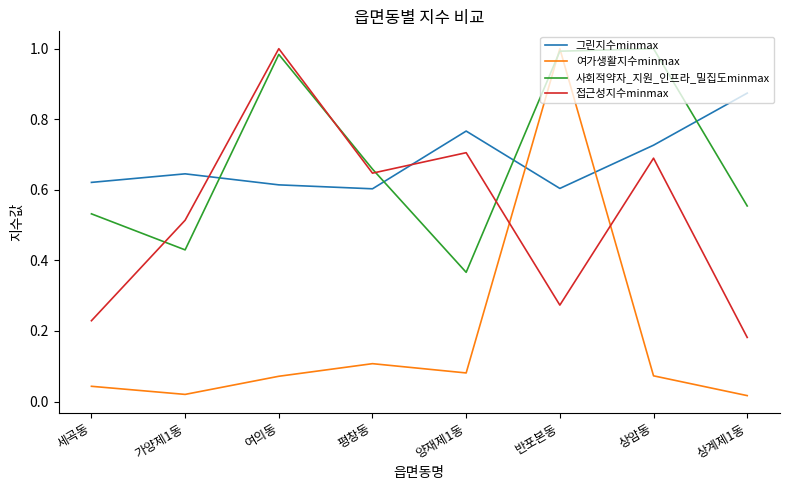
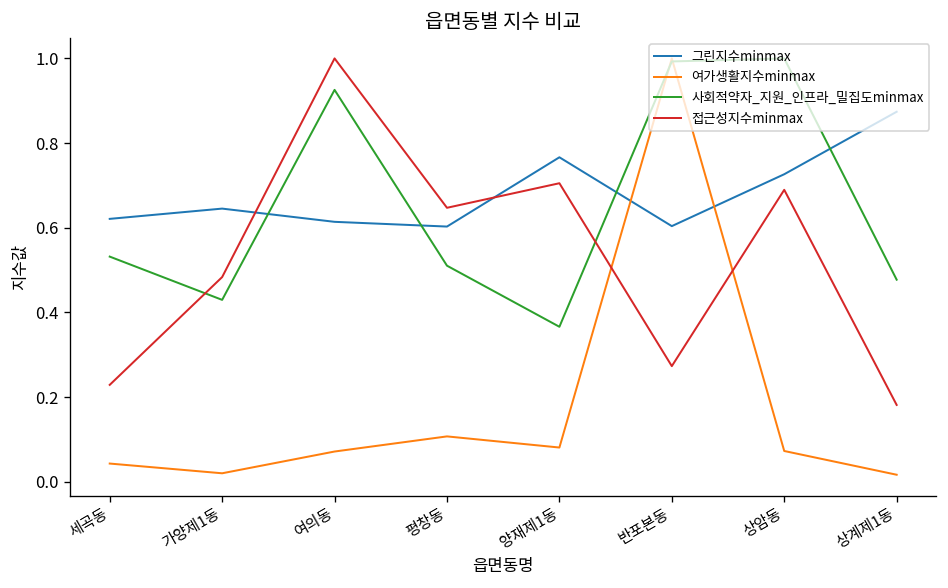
접근성지수minmax, 가양제1동: 0.51 -> 0.48
사회적약자_지원_인프라_밀집도minmax, 여의동: 0.98 -> 0.93
사회적약자_지원_인프라_밀집도minmax, 평창동: 0.66 -> 0.51
사회적약자_지원_인프라_밀집도minmax, 상계제1동: 0.55 -> 0.48
